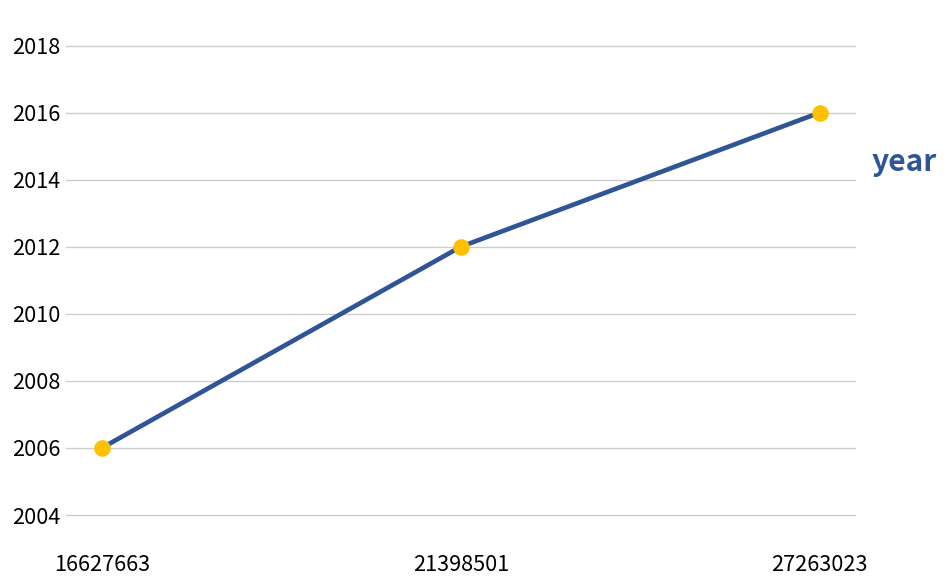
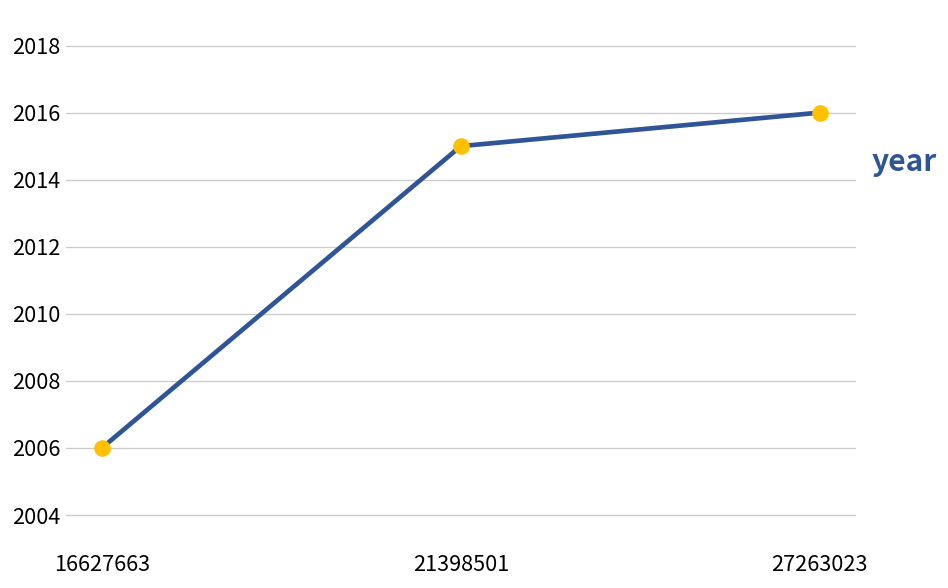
21398501: 2012 -> 2015
